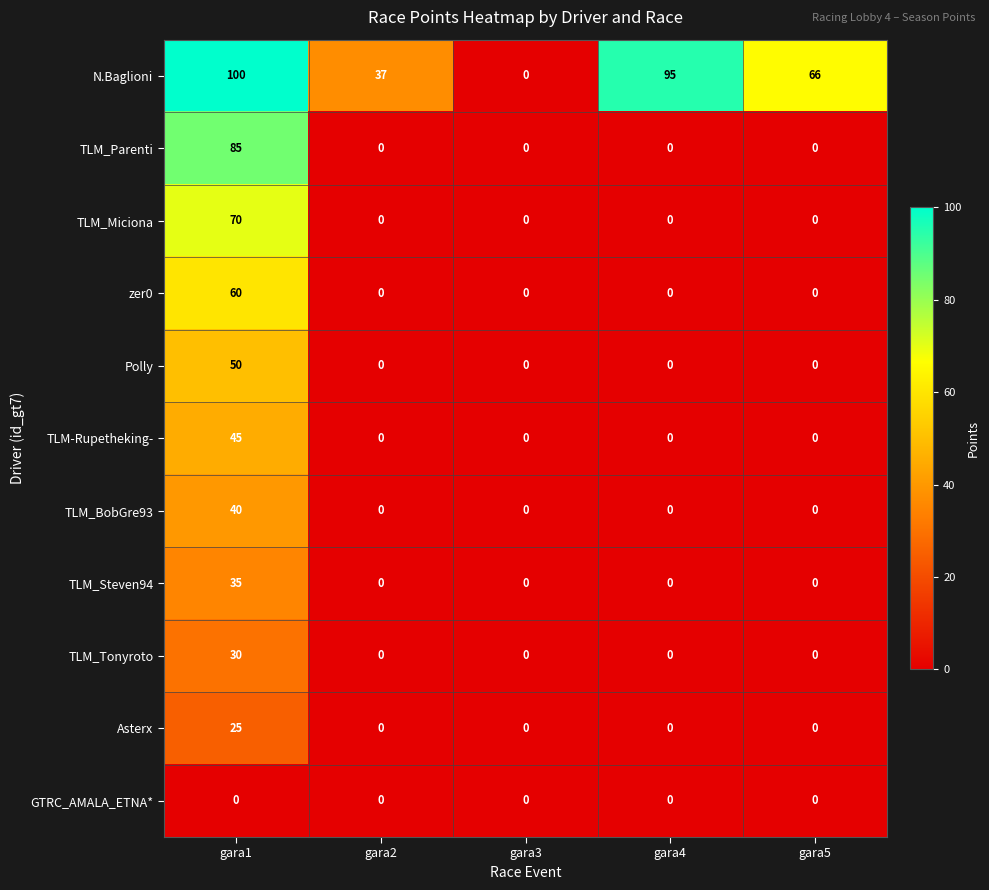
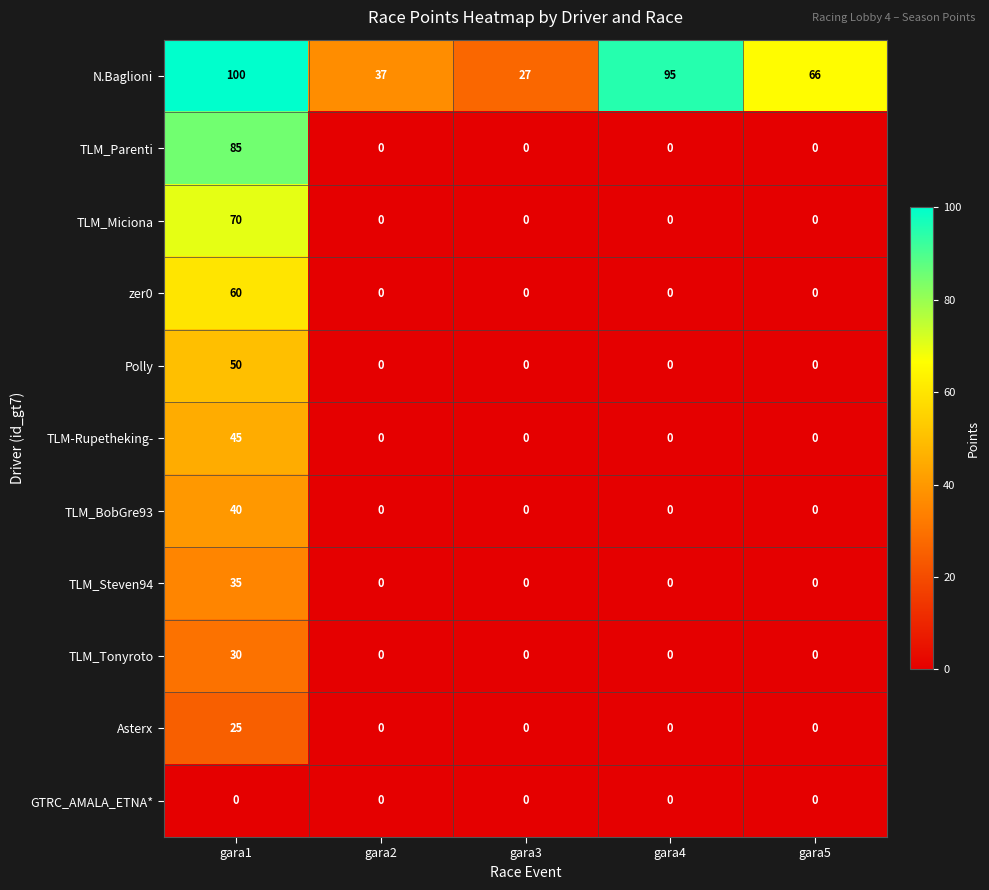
N.Baglioni, gara3: 0 -> 27
